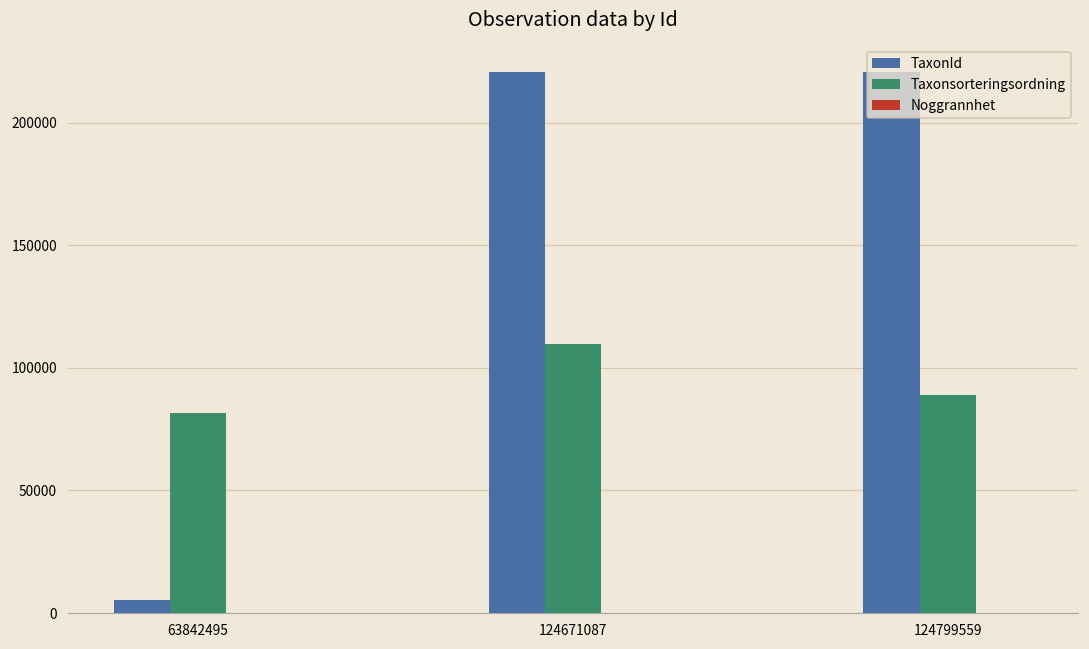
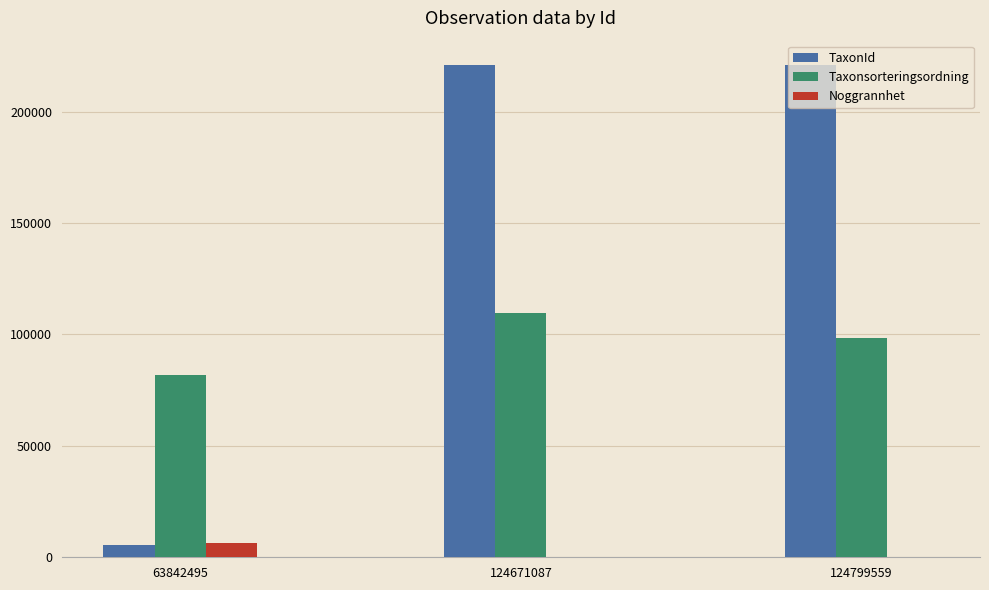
Noggrannhet, 63842495: 0 -> 6000
Taxonsorteringsordning, 124799559: 89000 -> 98000
